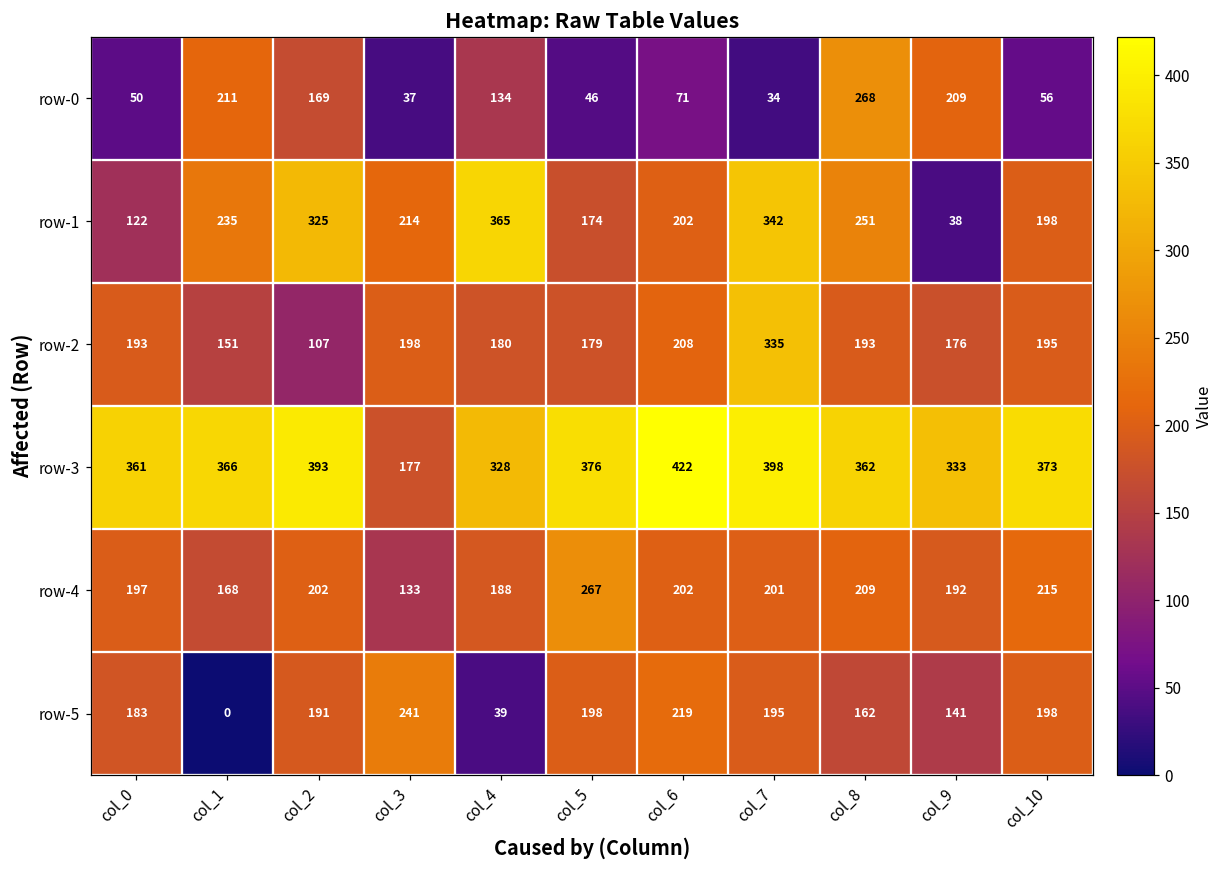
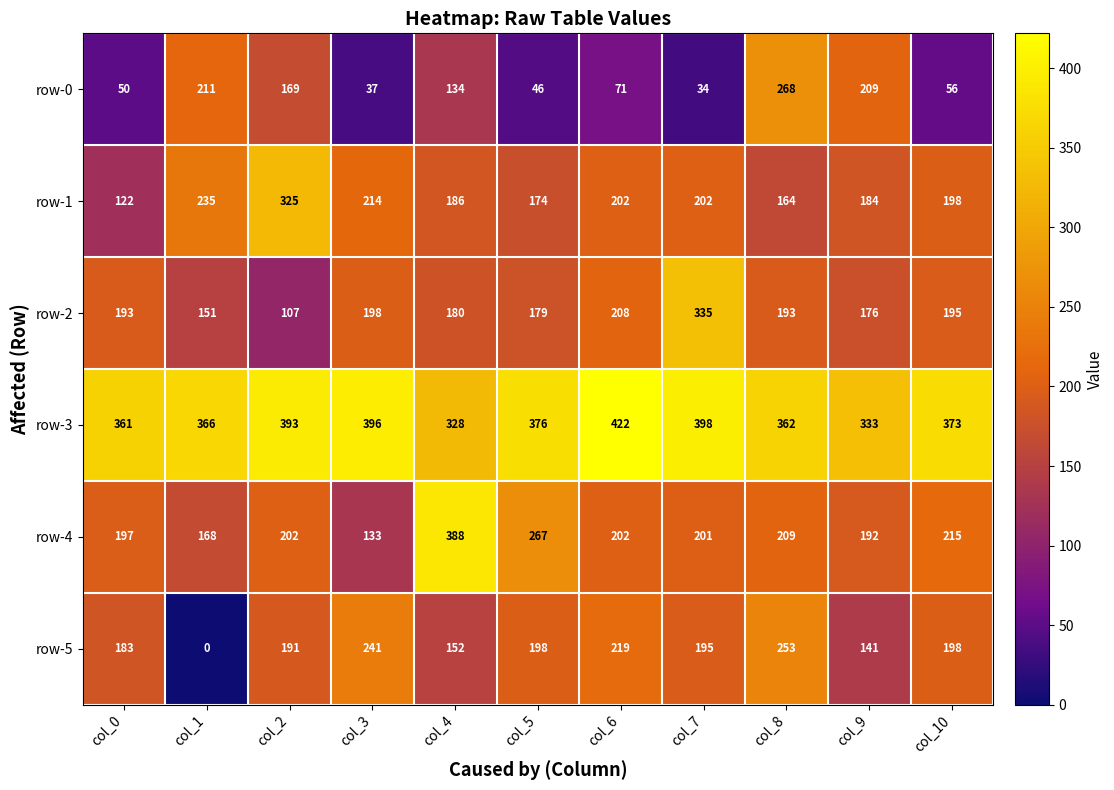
row-1, col_4: 365 -> 186
row-1, col_7: 342 -> 202
row-1, col_8: 251 -> 164
row-1, col_9: 38 -> 184
row-3, col_3: 177 -> 396
row-4, col_4: 188 -> 388
row-5, col_4: 39 -> 152
row-5, col_8: 162 -> 253
